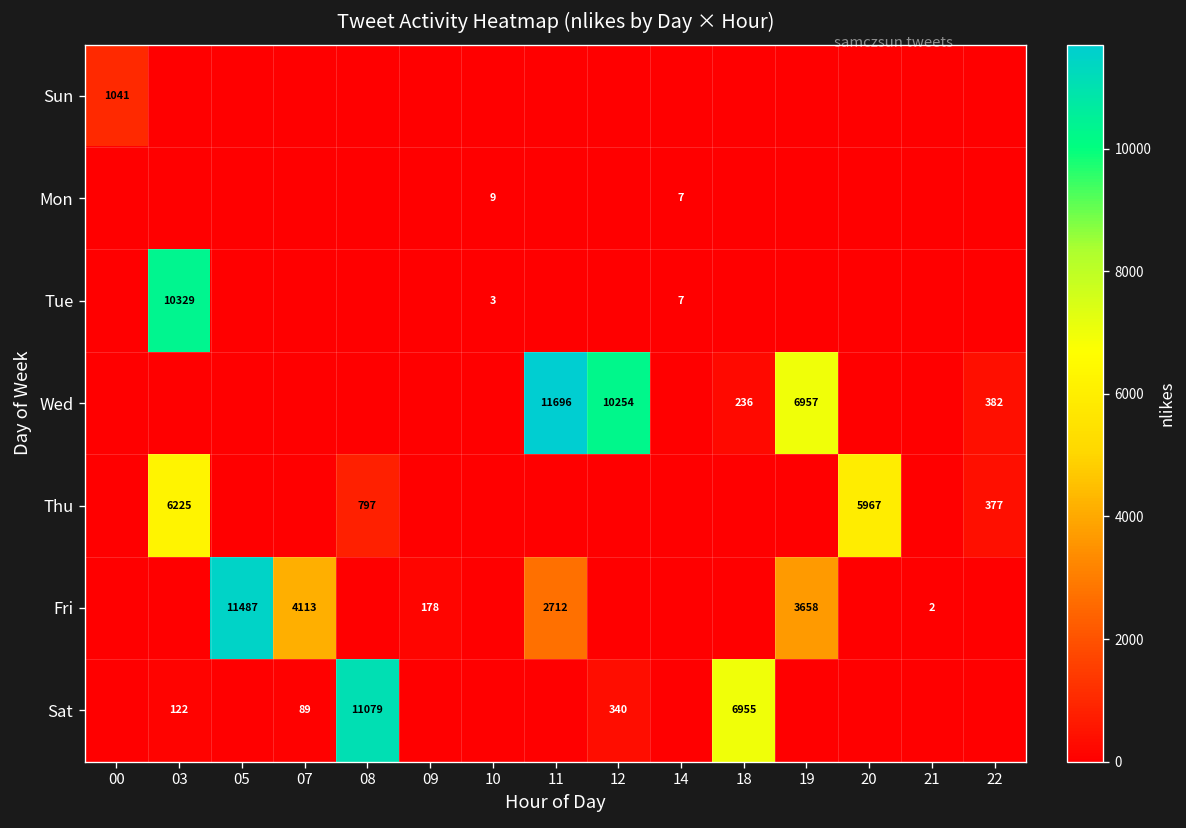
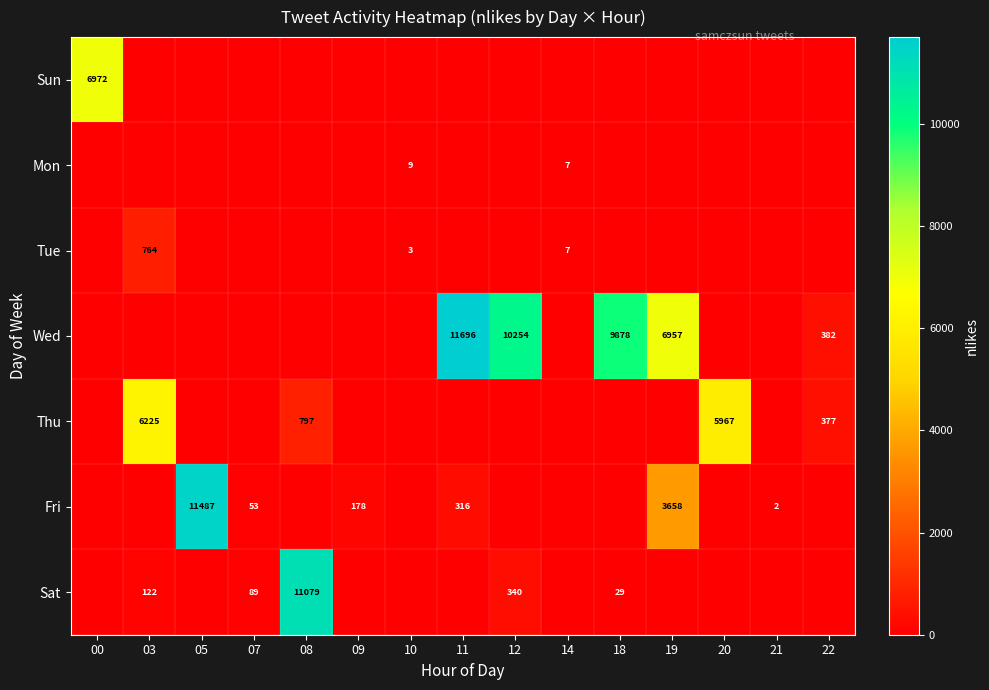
Sun, 00: 1041 -> 6972
Tue, 03: 10329 -> 764
Wed, 18: 236 -> 9878
Fri, 07: 4113 -> 53
Fri, 11: 2712 -> 316
Sat, 18: 6955 -> 29
